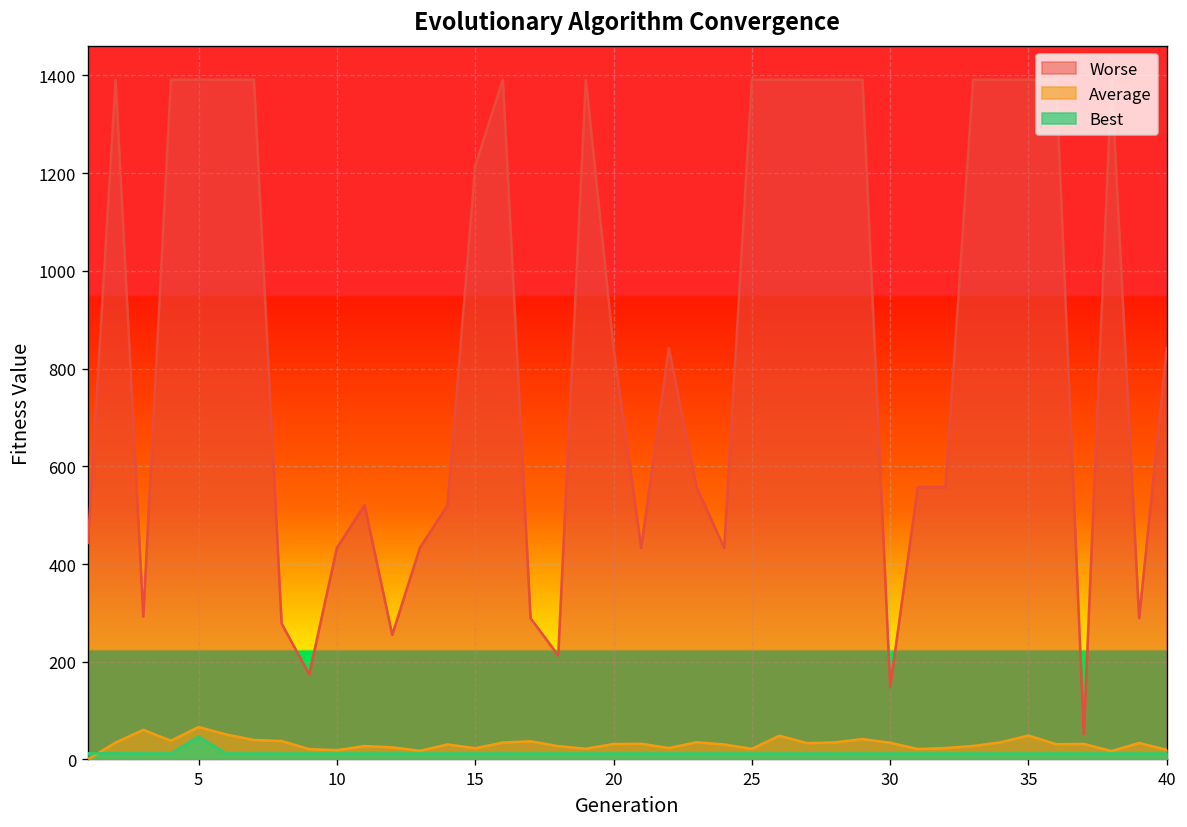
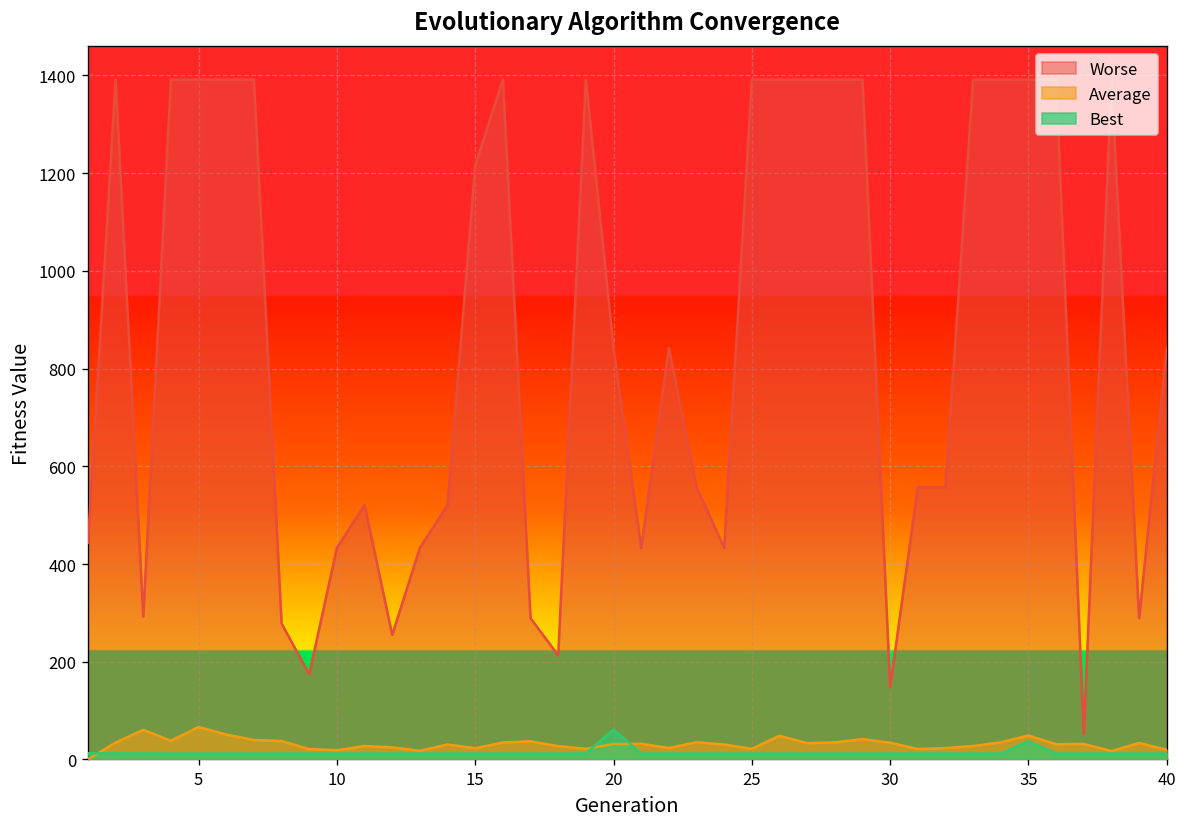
Best, 5: 50 -> 10
Best, 20: 10 -> 60
Best, 35: 10 -> 40
